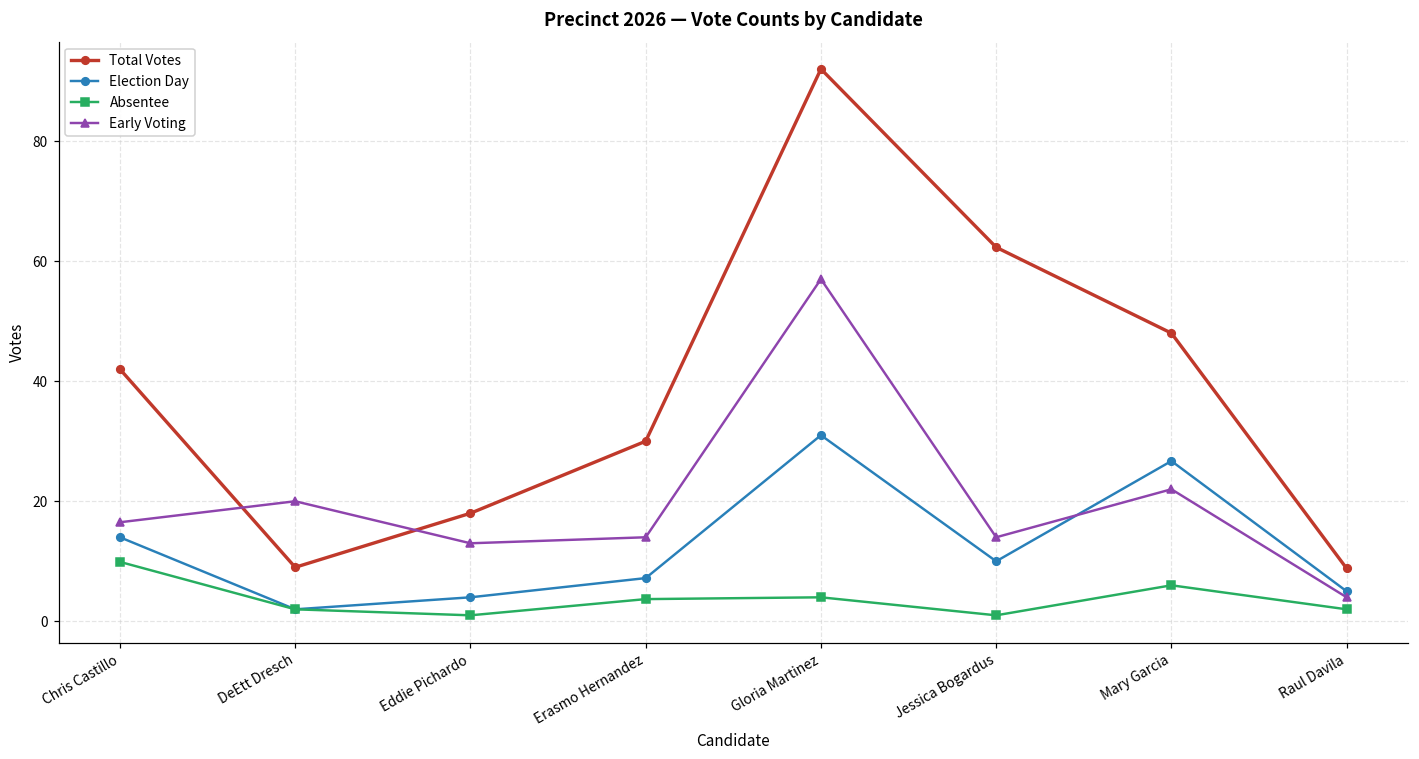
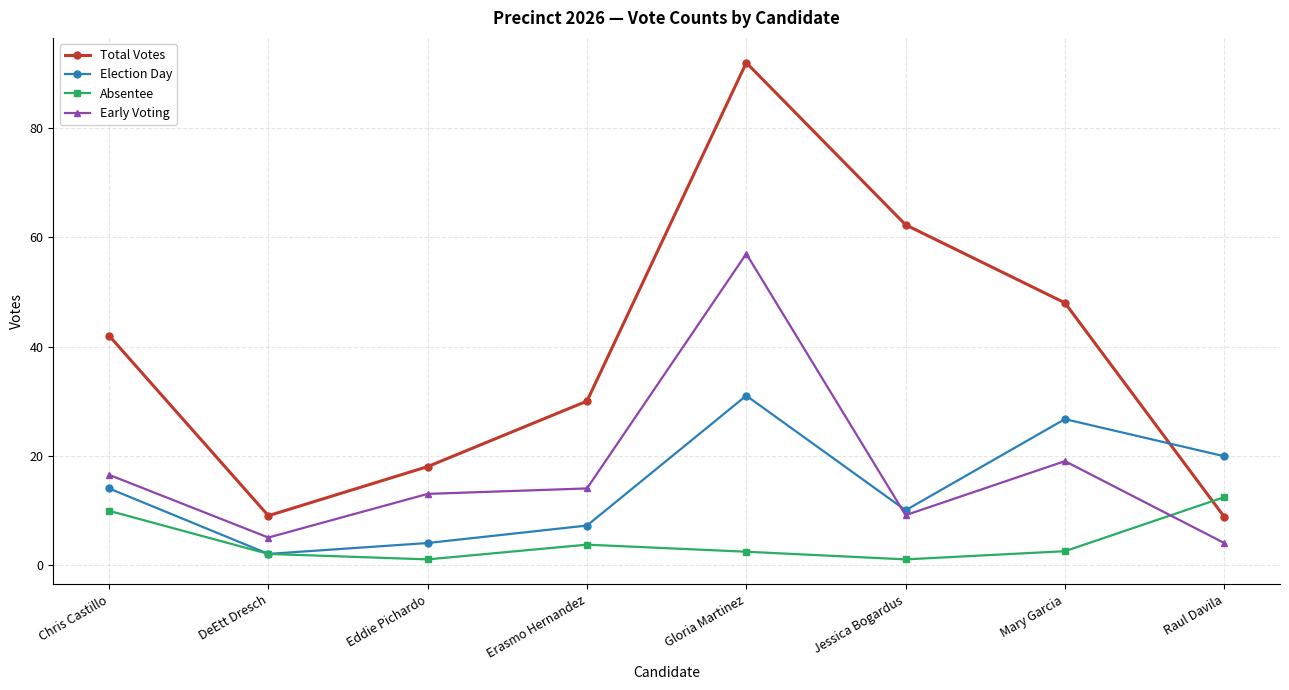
Early Voting, DeEtt Dresch: 20 -> 5
Absentee, Gloria Martinez: 4 -> 2
Early Voting, Jessica Bogardus: 14 -> 9
Absentee, Mary Garcia: 6 -> 3
Early Voting, Mary Garcia: 22 -> 19
Election Day, Raul Davila: 5 -> 20
Absentee, Raul Davila: 2 -> 12
